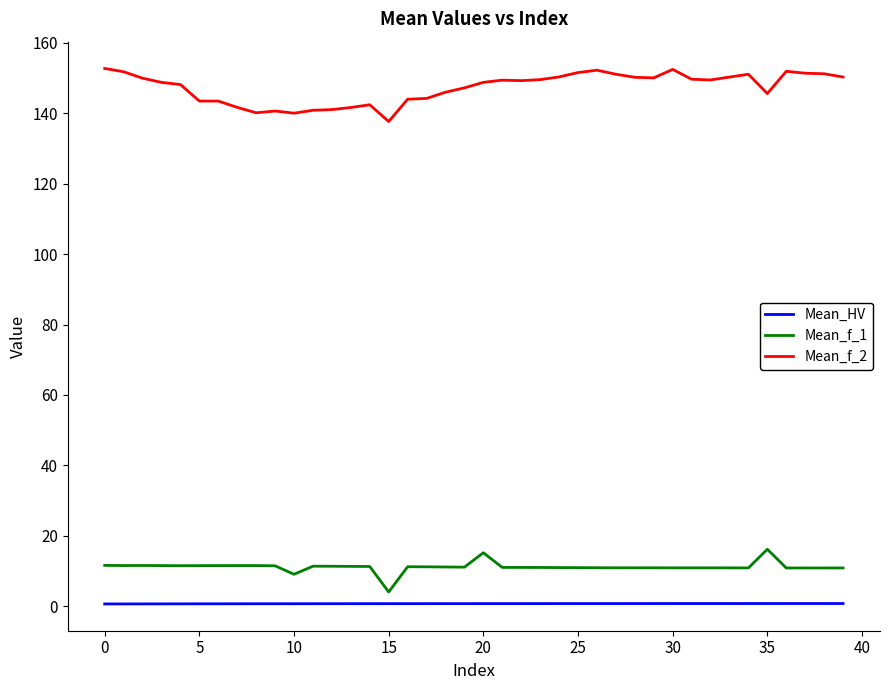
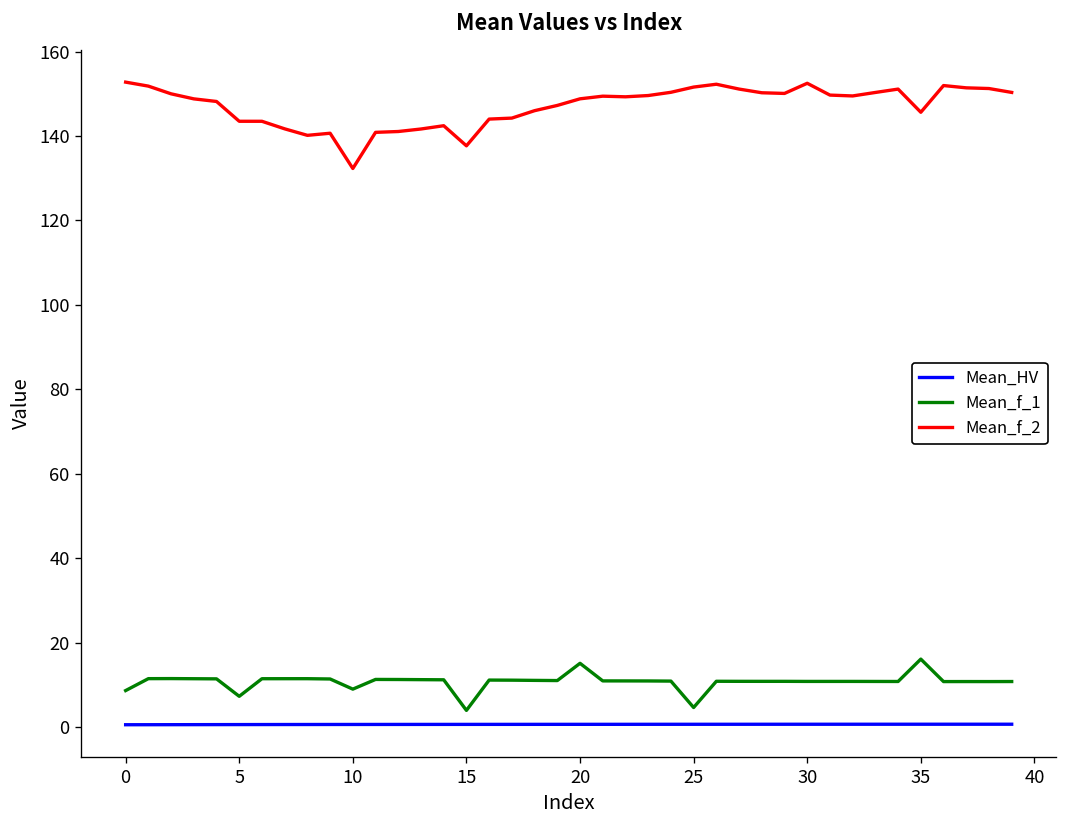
Mean_f_1, 0: 12 -> 9
Mean_f_1, 5: 12 -> 7
Mean_f_2, 10: 140 -> 132
Mean_f_1, 25: 11 -> 5
